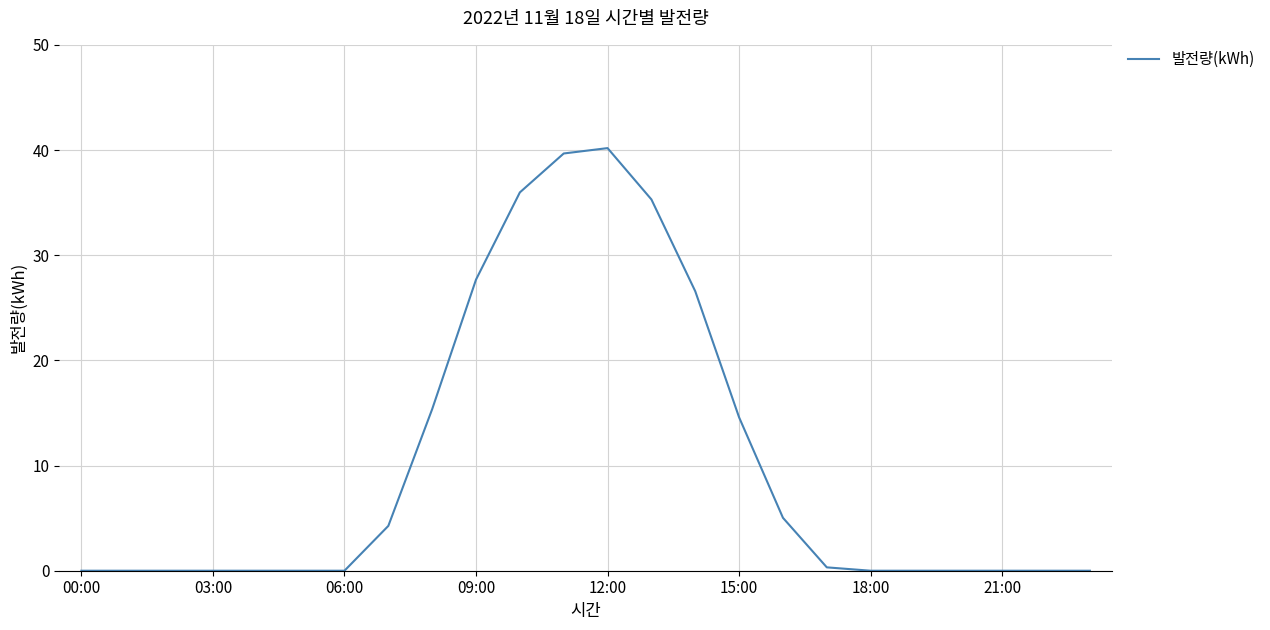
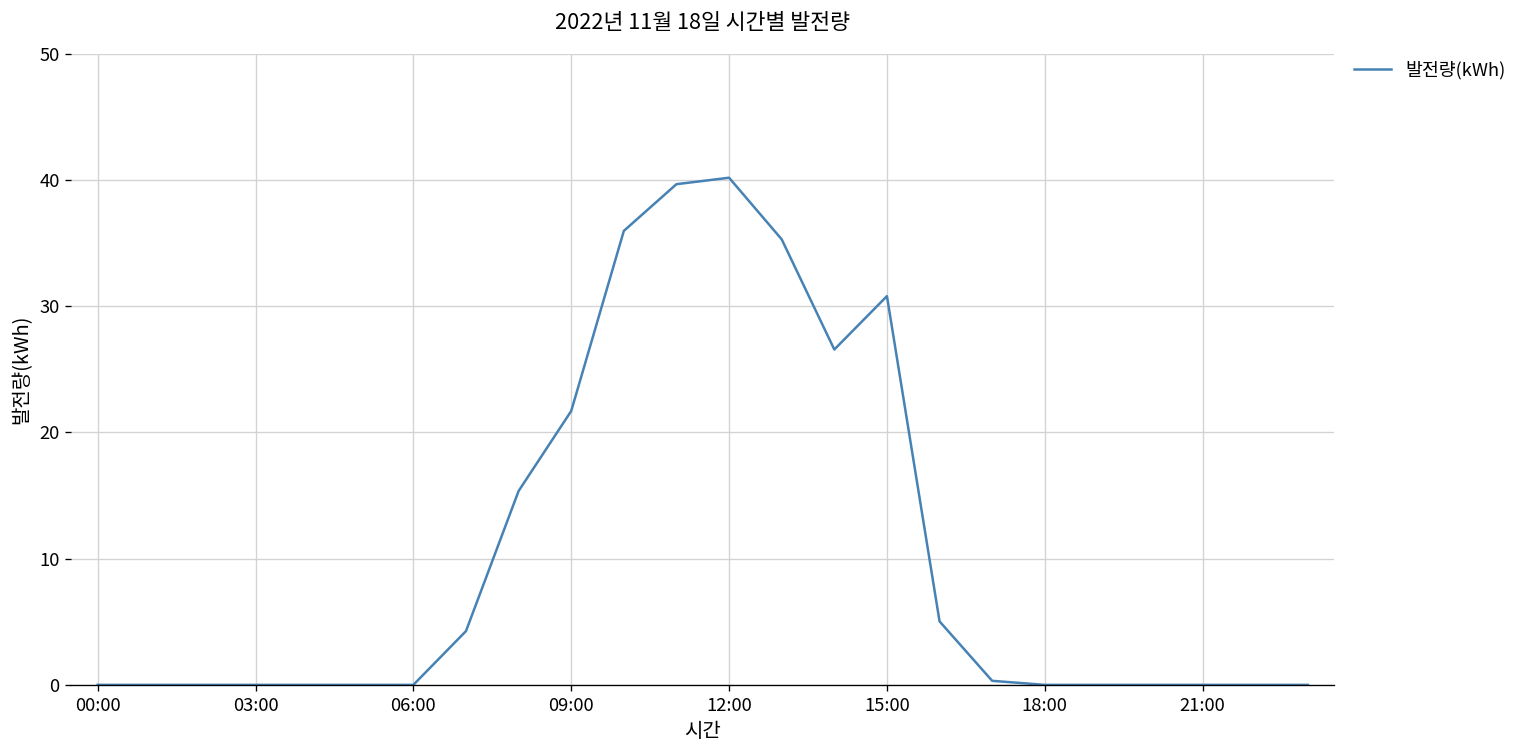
09:00: 27.7 -> 21.7
15:00: 14.6 -> 30.8
